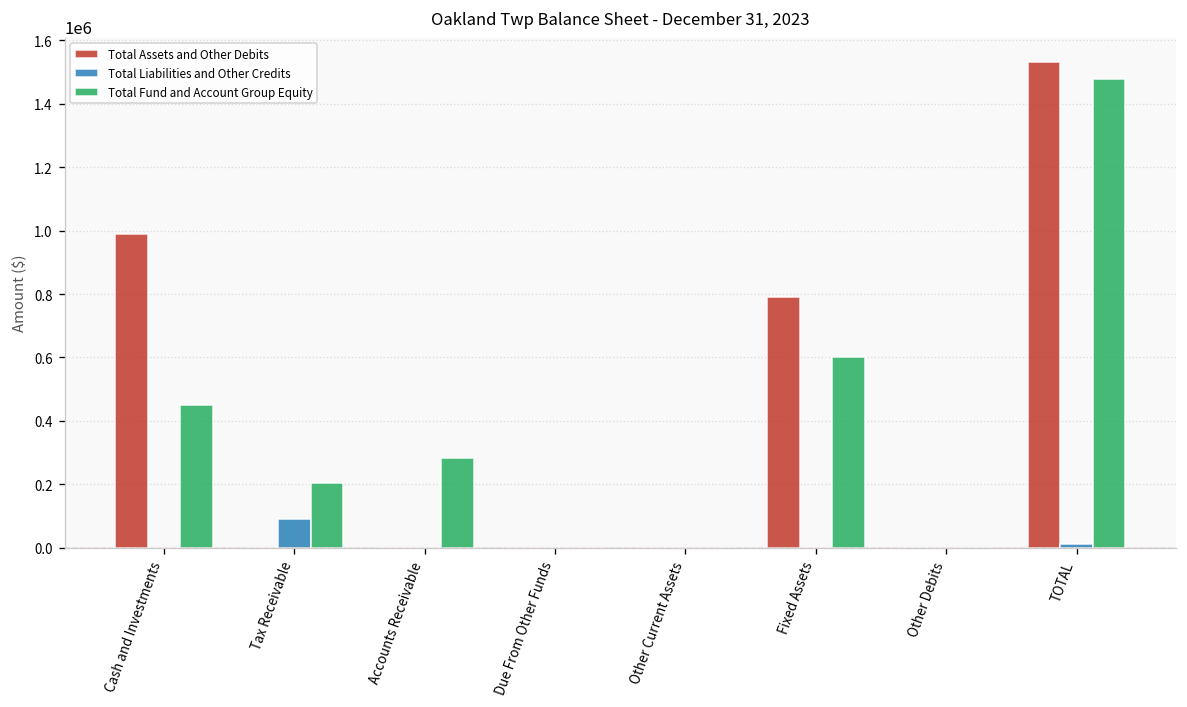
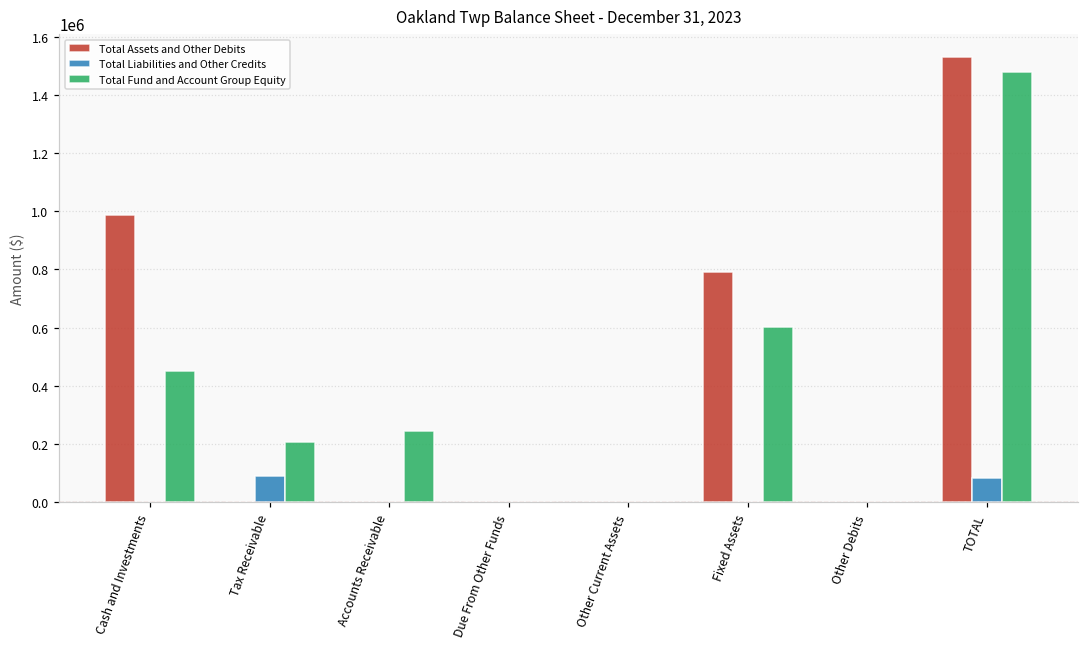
Total Fund and Account Group Equity, Accounts Receivable: 280000 -> 250000
Total Liabilities and Other Credits, TOTAL: 10000 -> 80000
